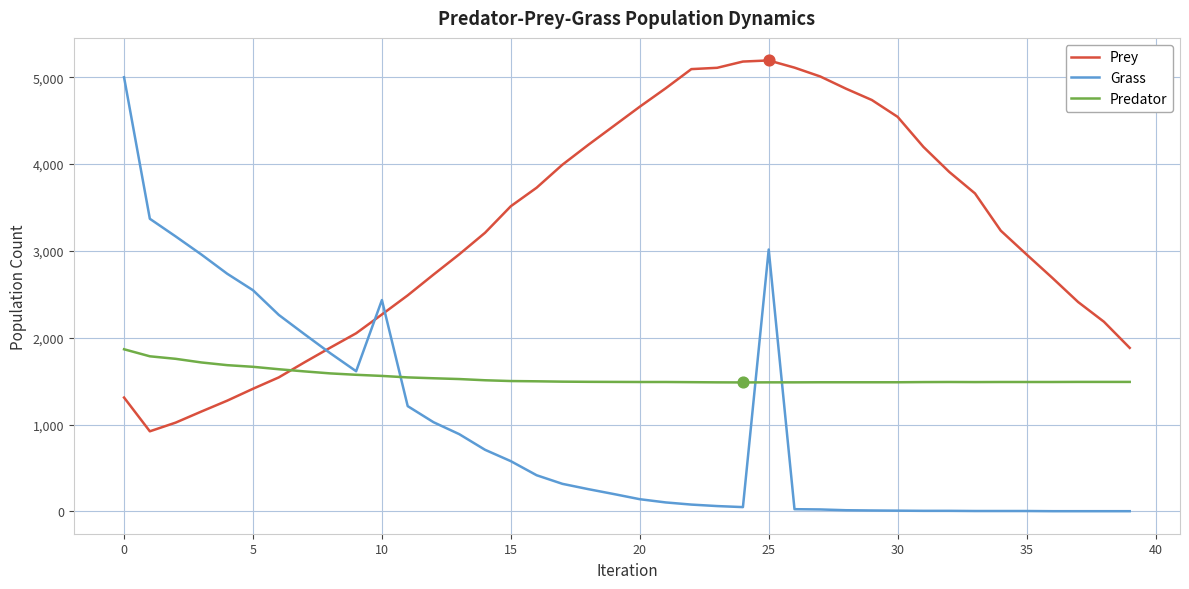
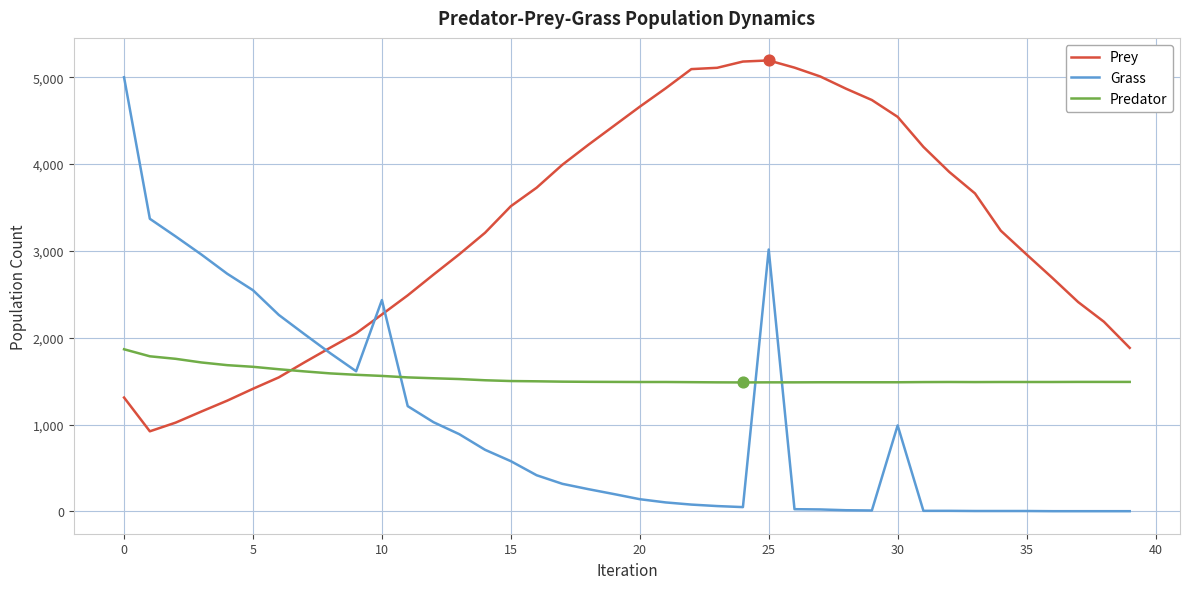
Grass, 30: 0 -> 1,000
